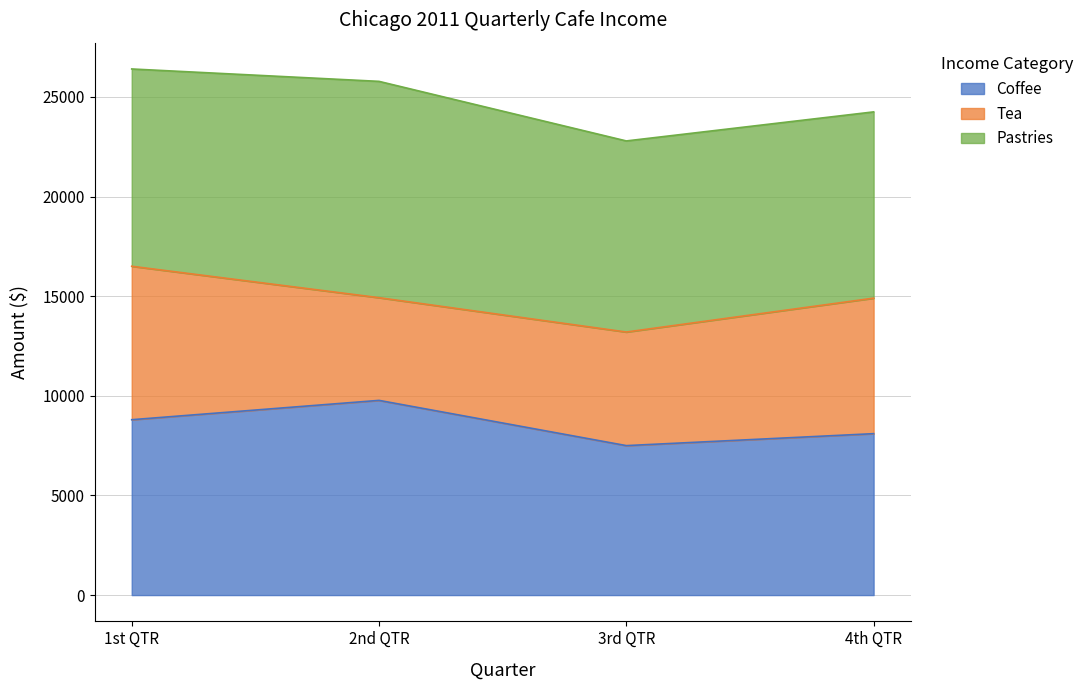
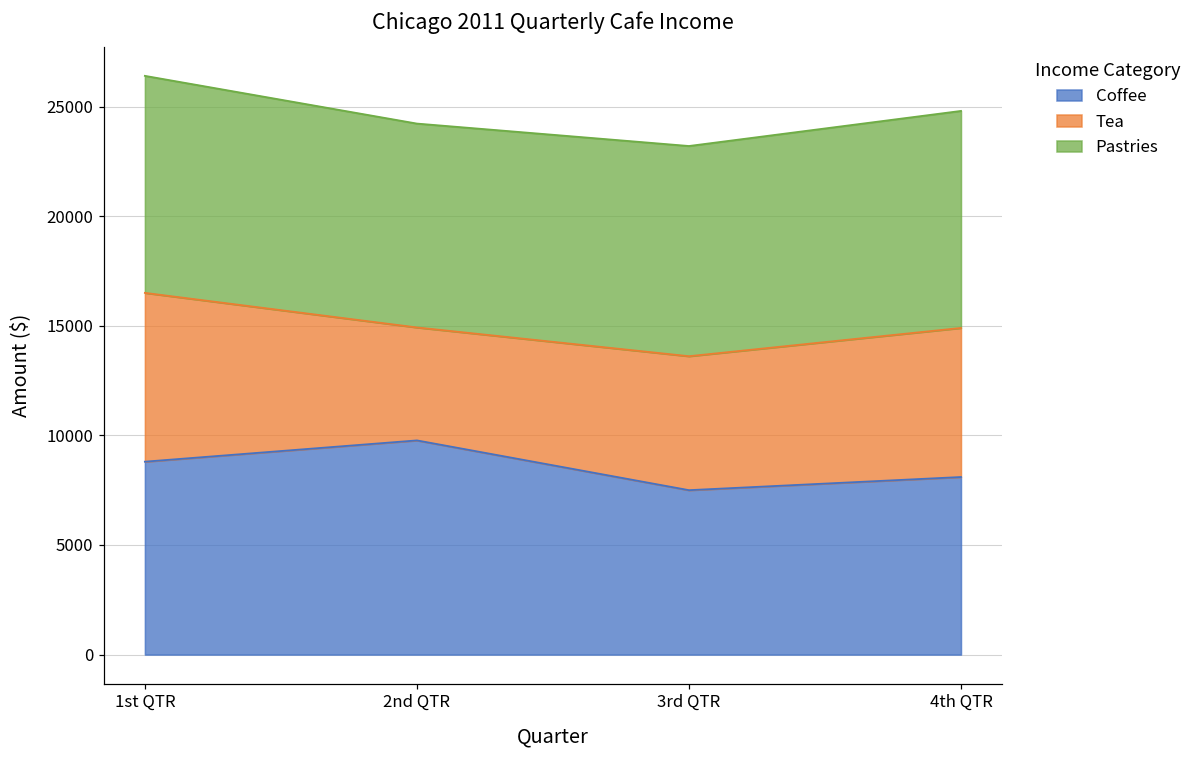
Pastries, 2nd QTR: 10900 -> 9300
Tea, 3rd QTR: 5700 -> 6100
Pastries, 4th QTR: 9300 -> 9900
